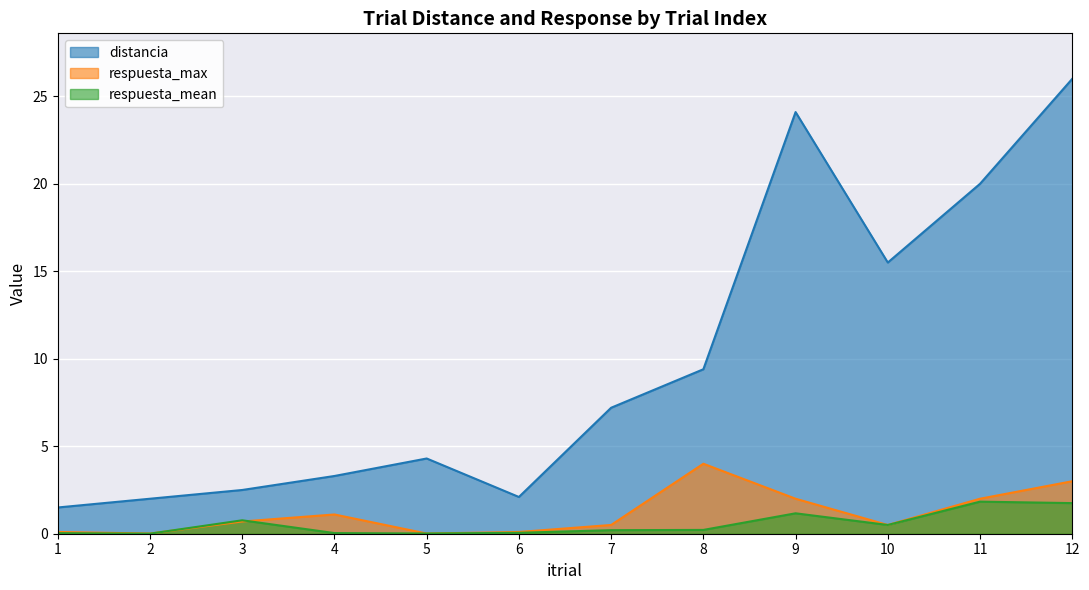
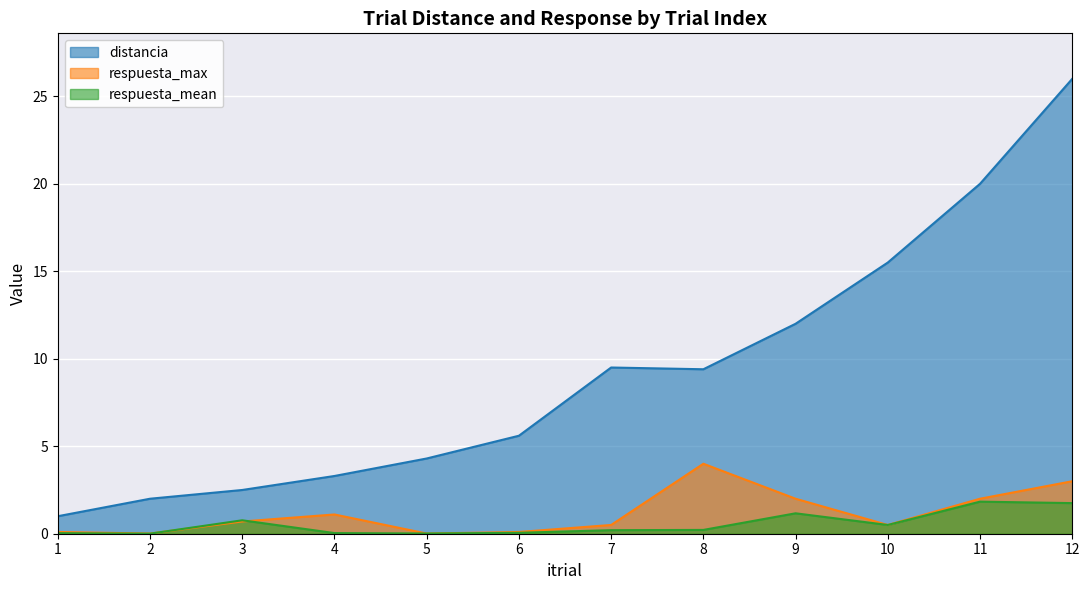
distancia, 1: 1.5 -> 1.0
distancia, 6: 2.1 -> 5.6
distancia, 7: 7.2 -> 9.5
distancia, 9: 24.1 -> 12.0
